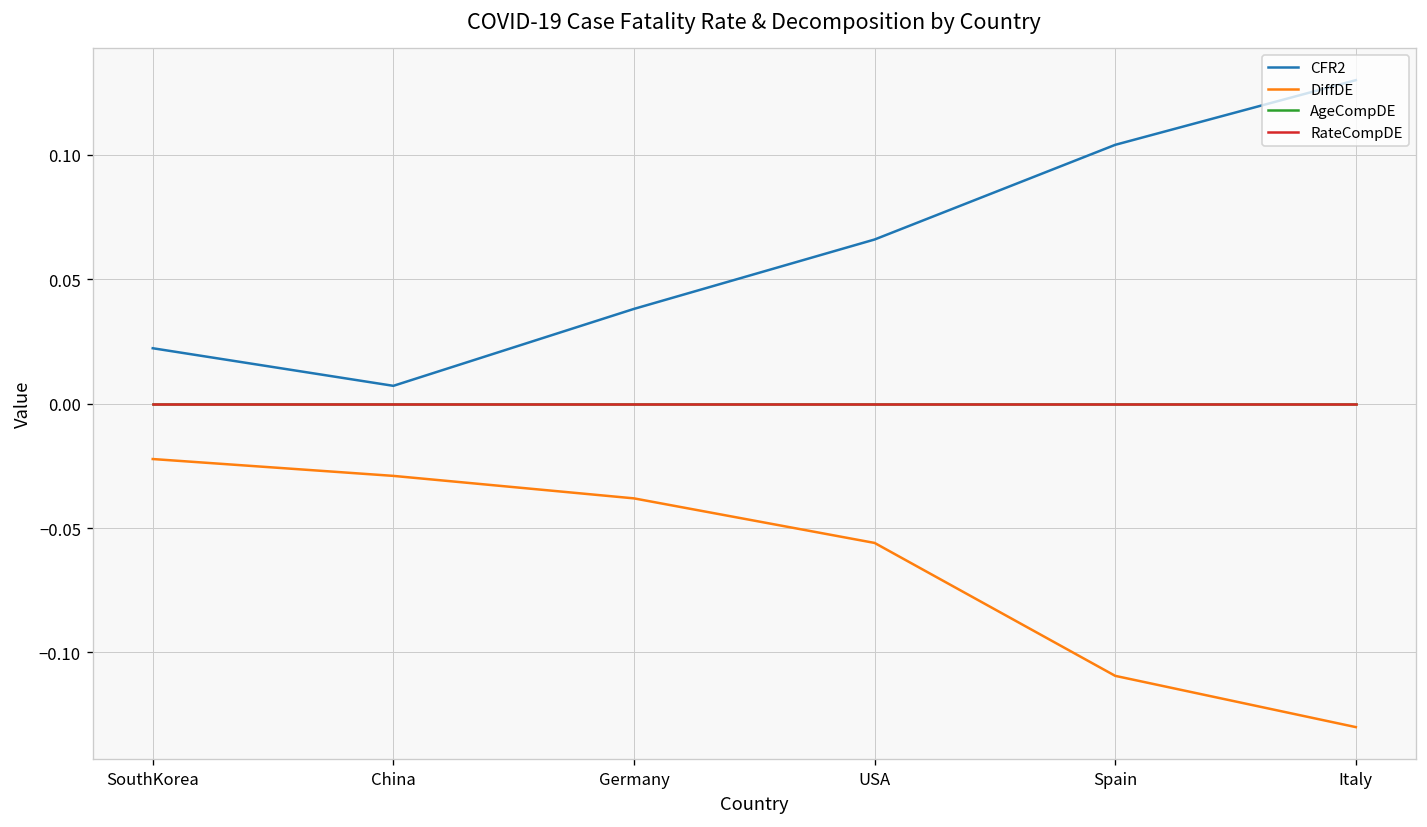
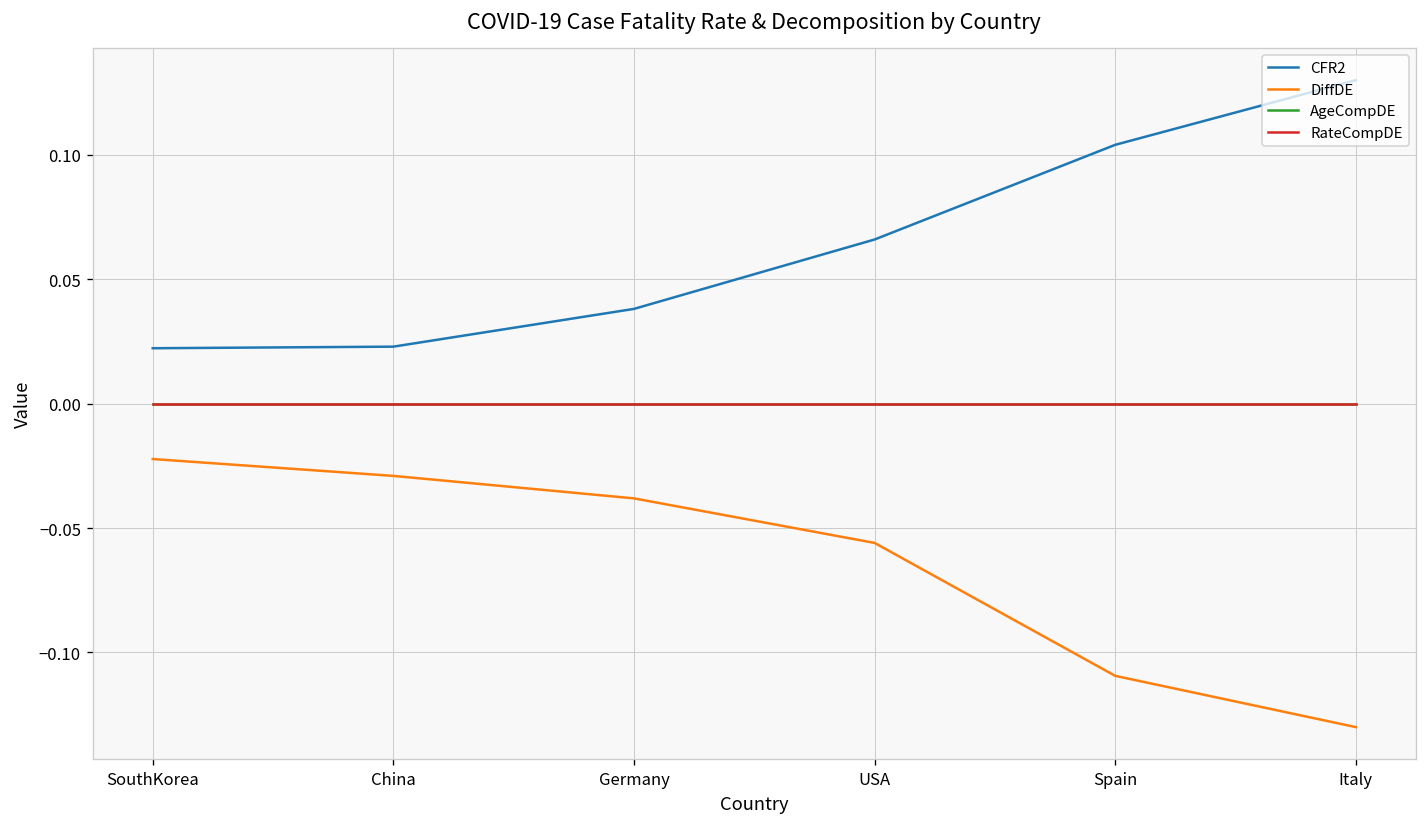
CFR2, China: 0.007 -> 0.023
